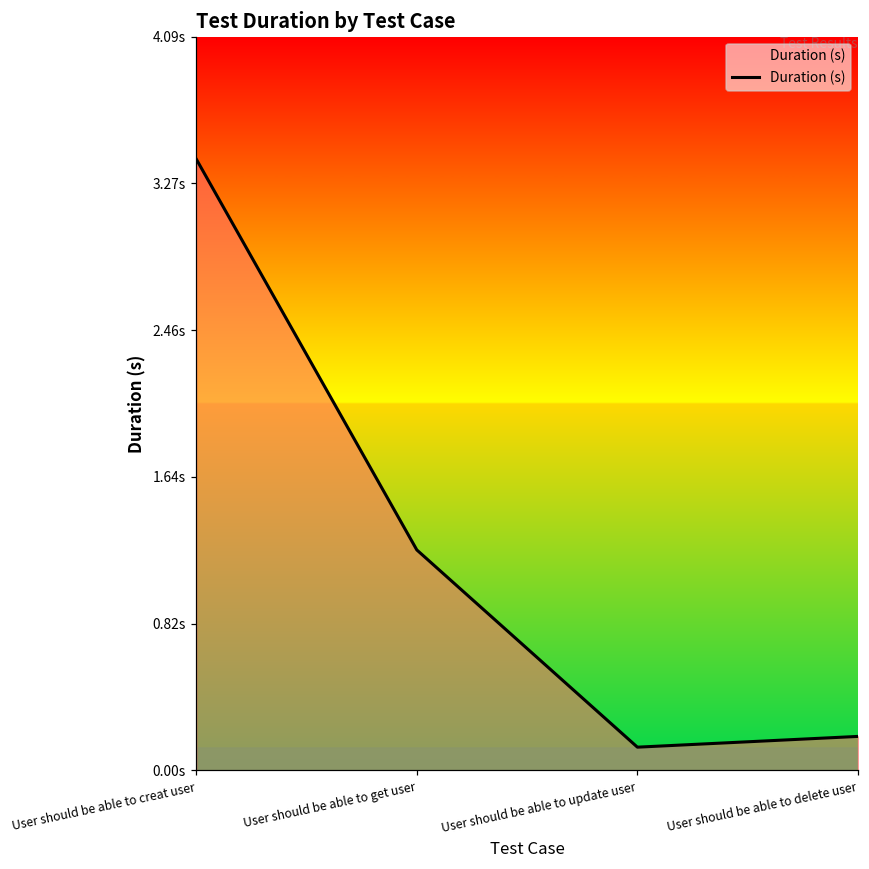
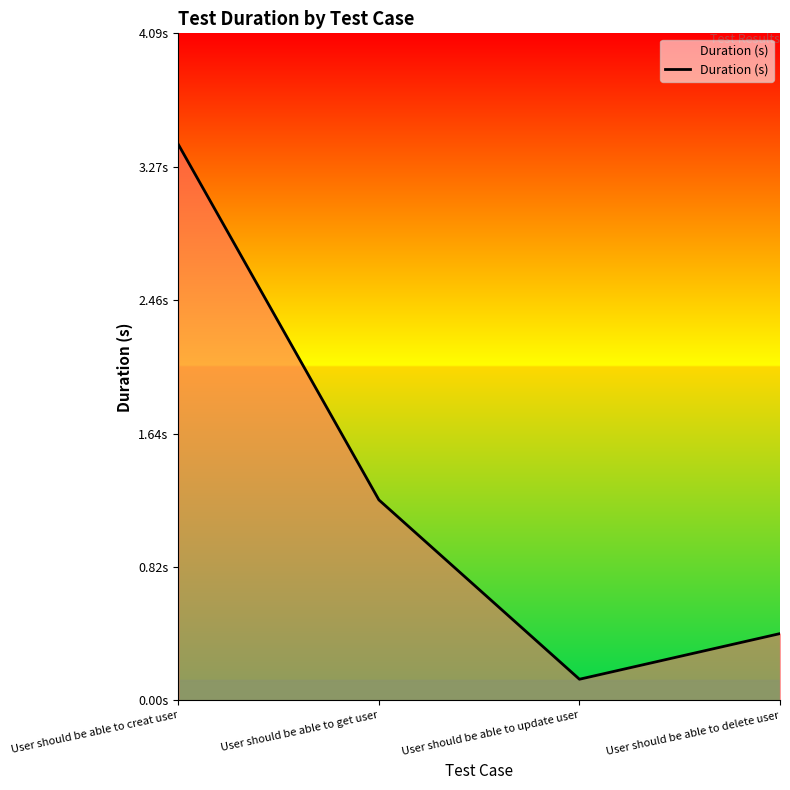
User should be able to delete user: 0.19s -> 0.41s
